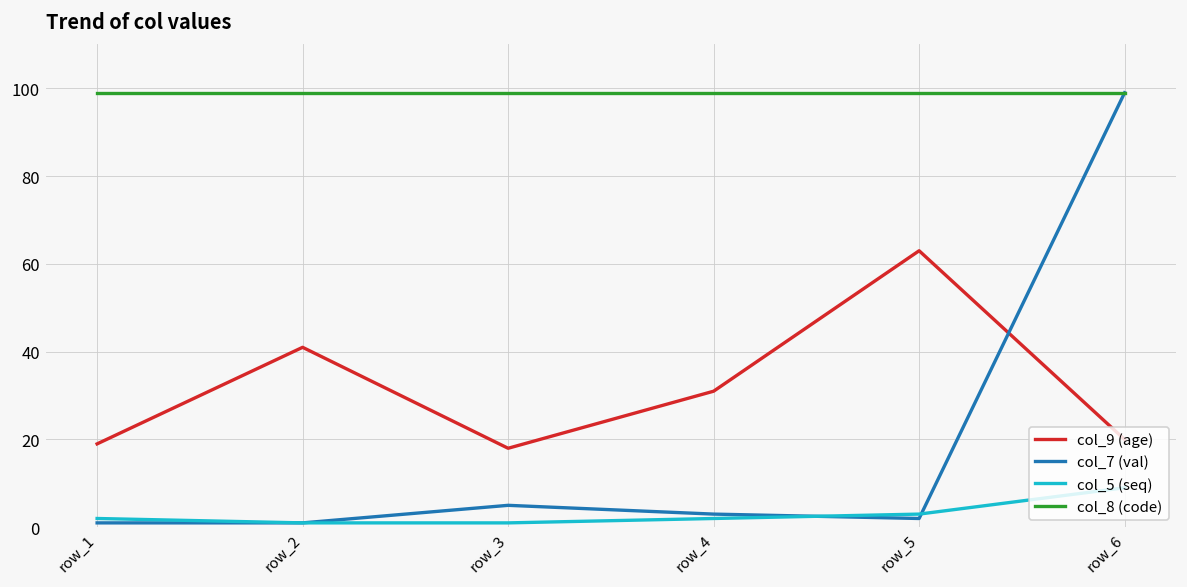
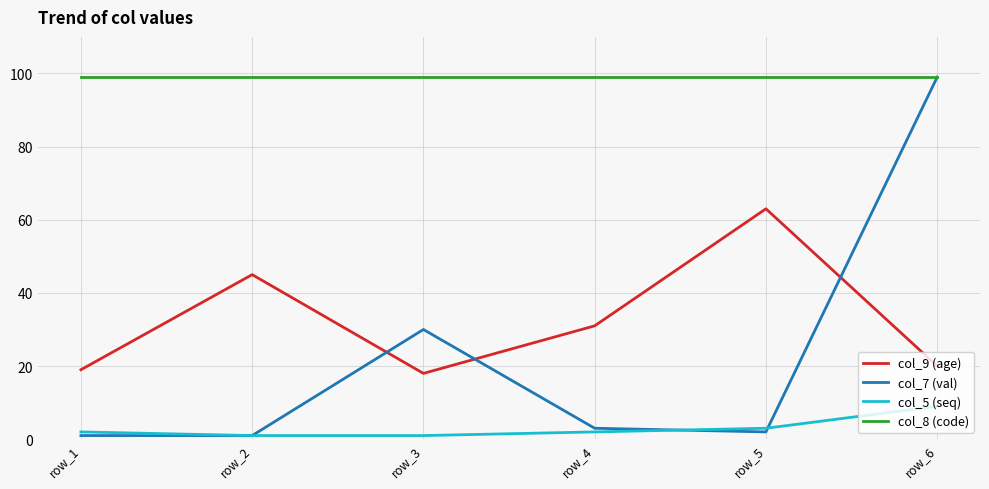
col_9 (age), row_2: 41 -> 45
col_7 (val), row_3: 5 -> 30
